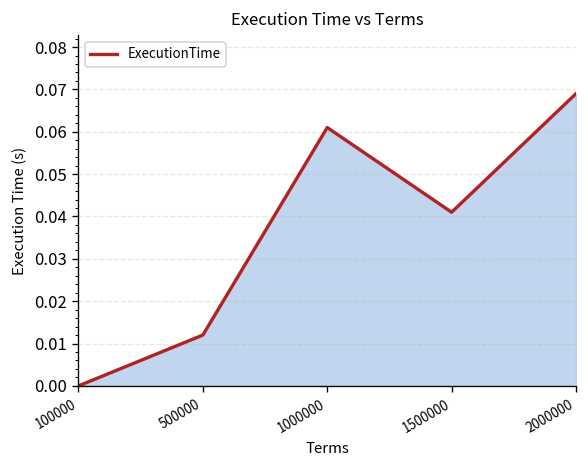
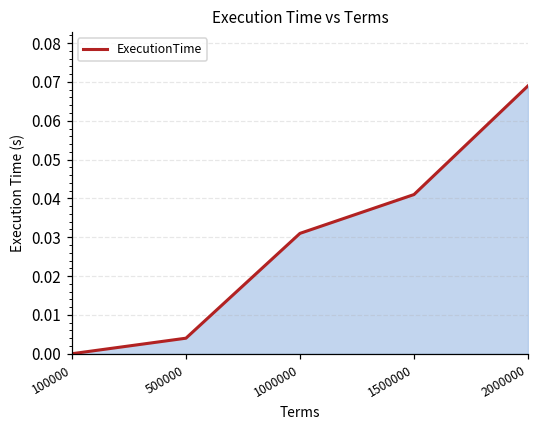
500000: 0.012 -> 0.004
1000000: 0.061 -> 0.031
